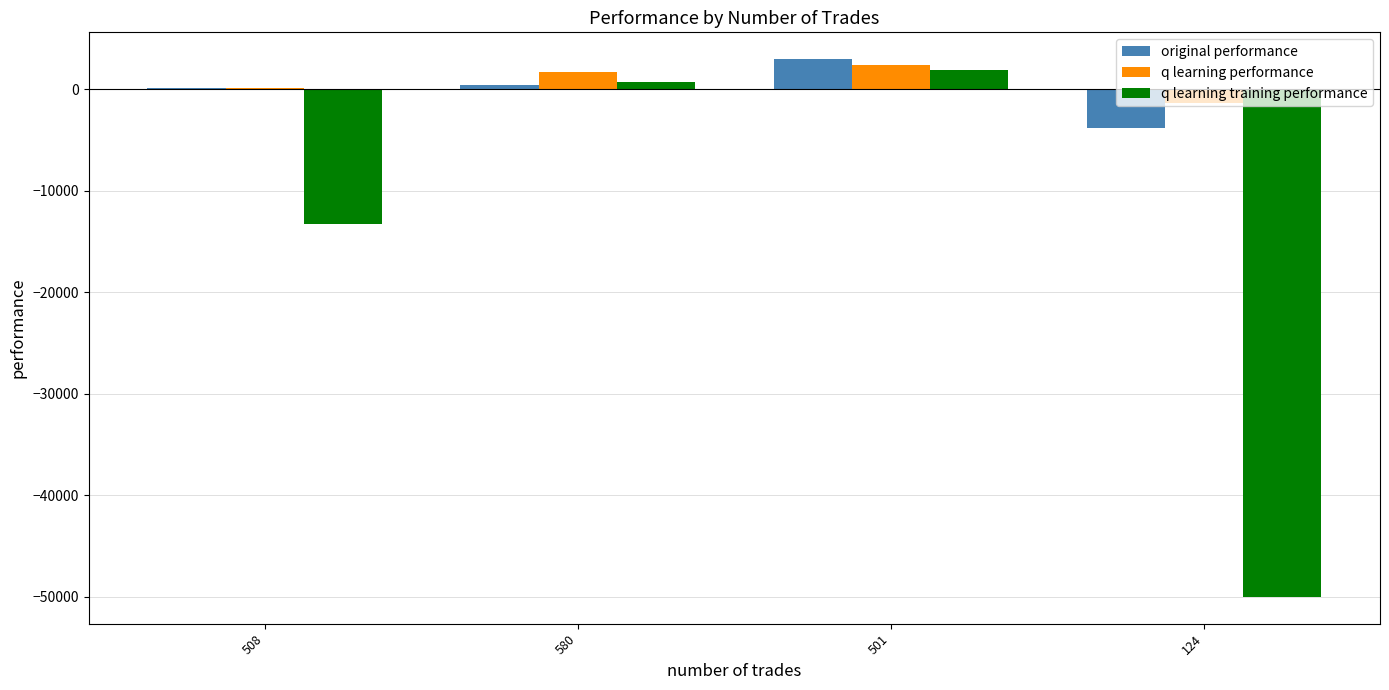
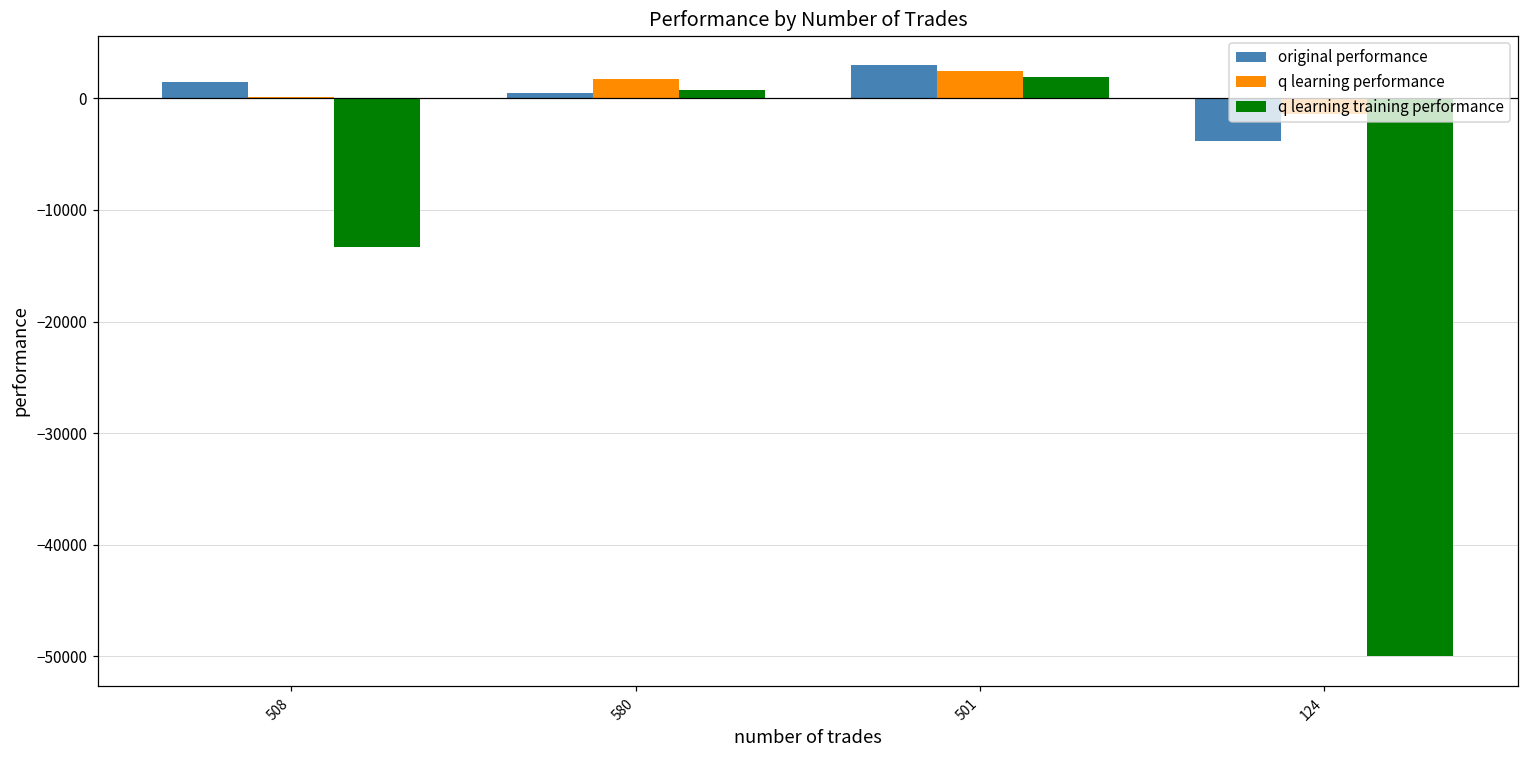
original performance, 508: 200 -> 1500
